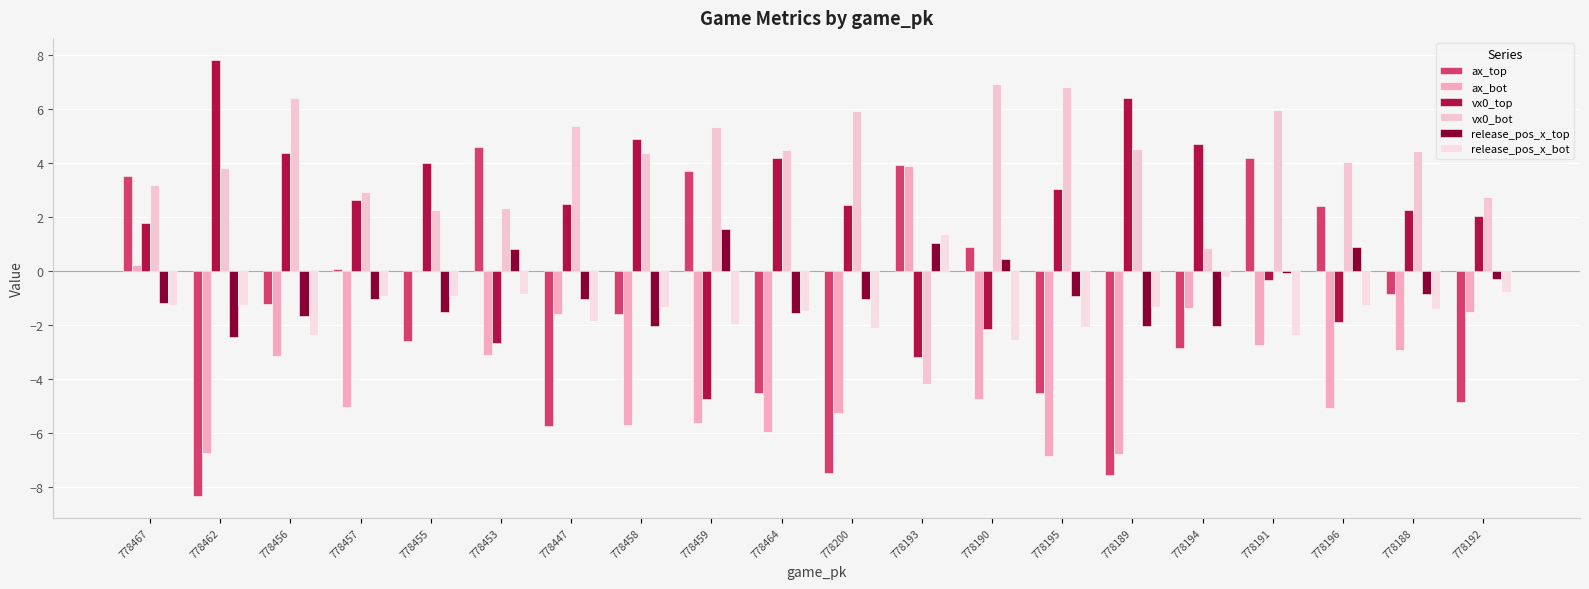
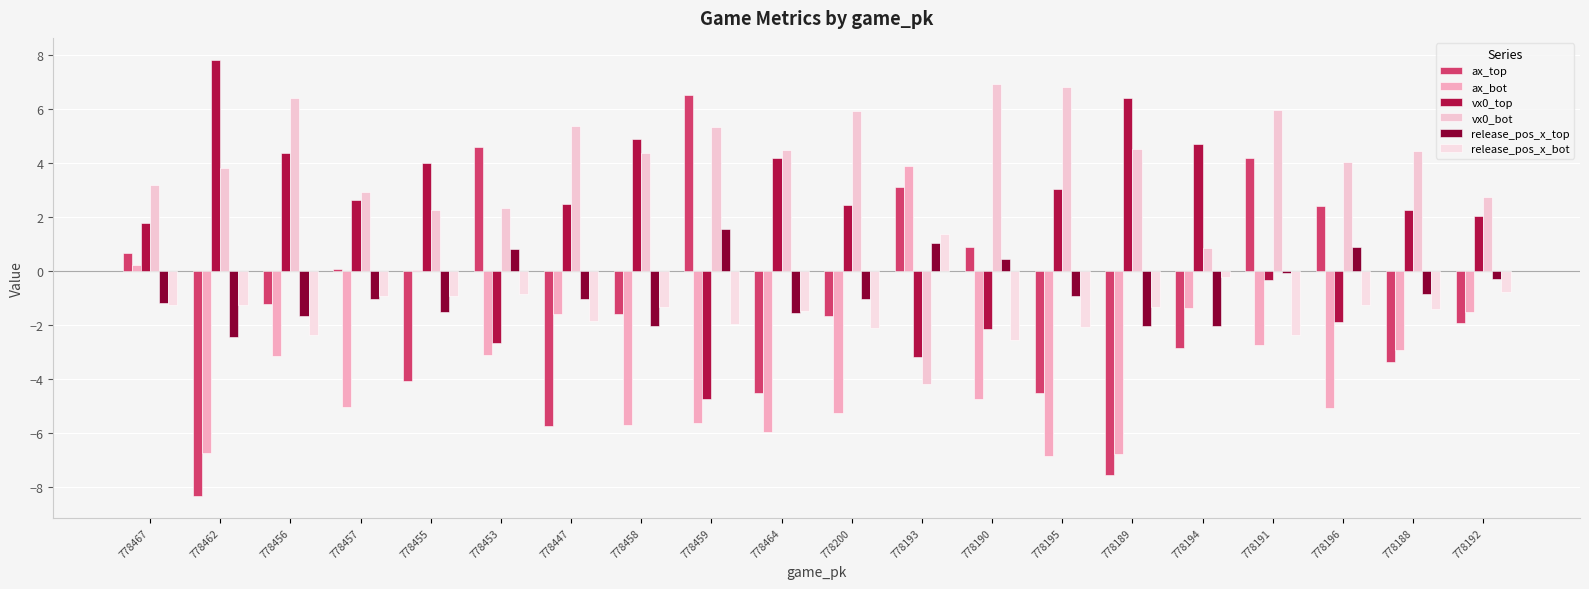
ax_top, 778467: 3.5 -> 0.7
ax_top, 778455: -2.6 -> -4.1
ax_top, 778459: 3.7 -> 6.5
ax_top, 778200: -7.5 -> -1.6
ax_top, 778193: 3.9 -> 3.1
ax_top, 778188: -0.9 -> -3.4
ax_top, 778192: -4.8 -> -1.9
